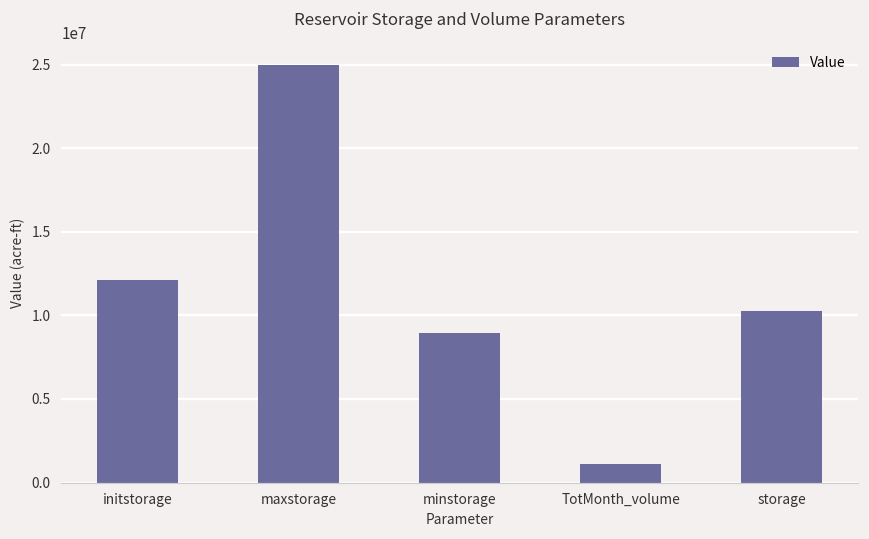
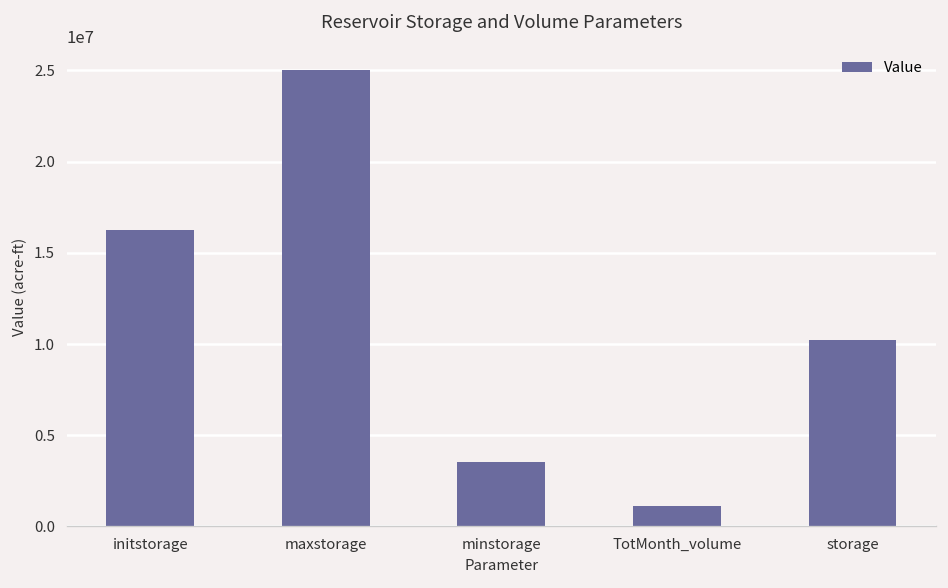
initstorage: 12100000 -> 16300000
minstorage: 9000000 -> 3500000
